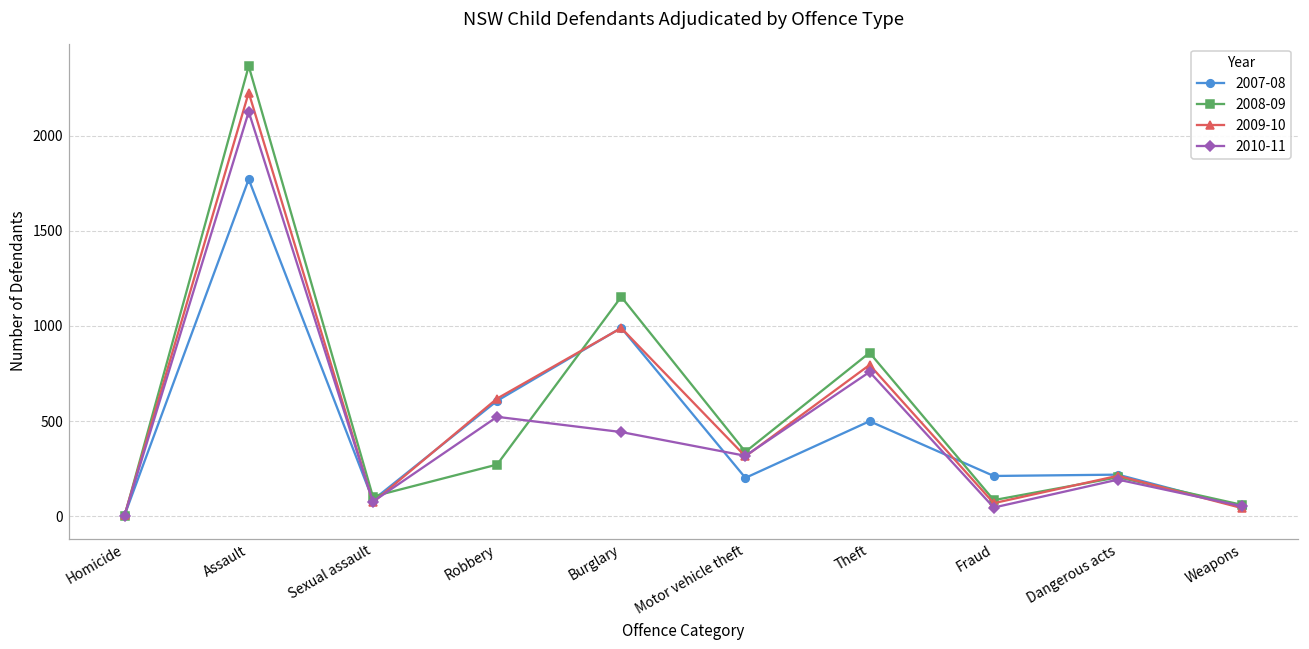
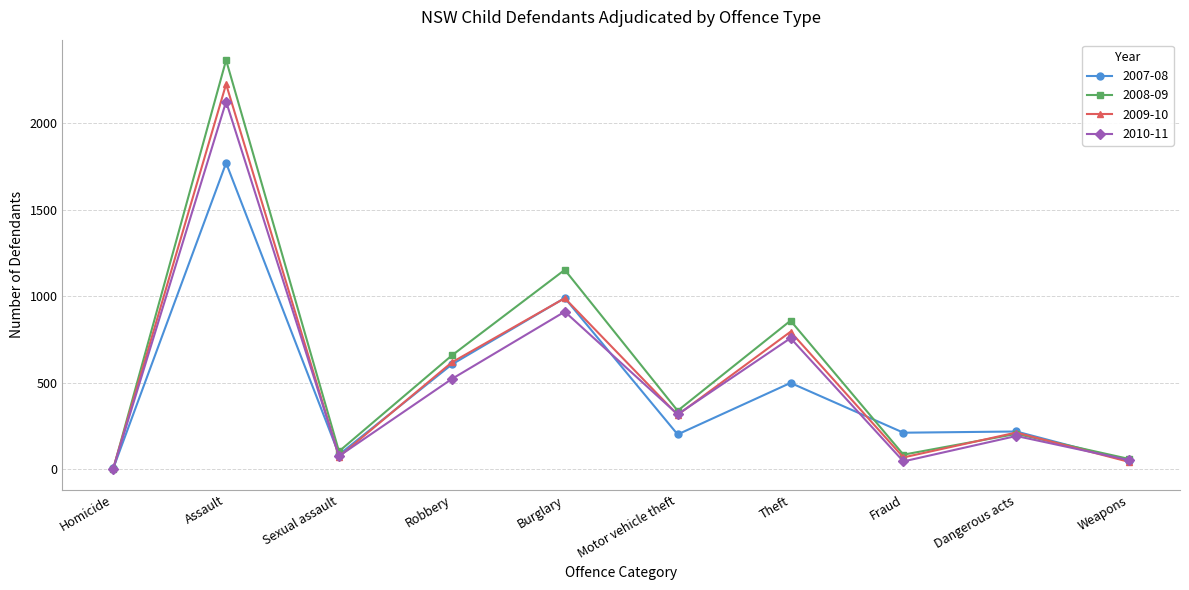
2008-09, Robbery: 270 -> 660
2010-11, Burglary: 440 -> 910
